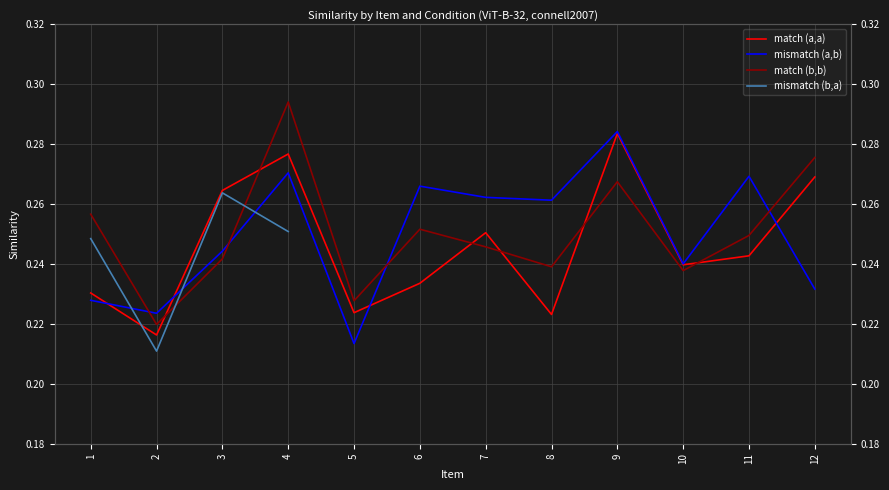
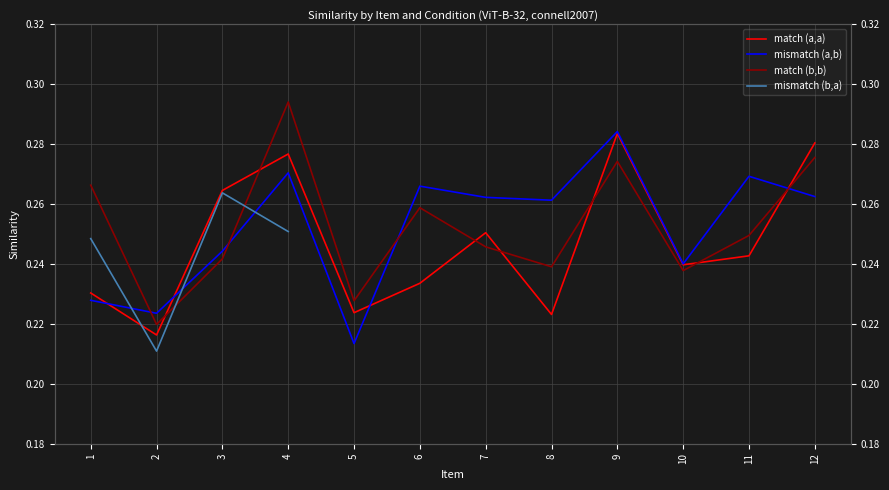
match (b,b), 1: 0.257 -> 0.266
match (b,b), 6: 0.252 -> 0.259
match (b,b), 9: 0.267 -> 0.274
match (a,a), 12: 0.269 -> 0.280
mismatch (a,b), 12: 0.232 -> 0.263
